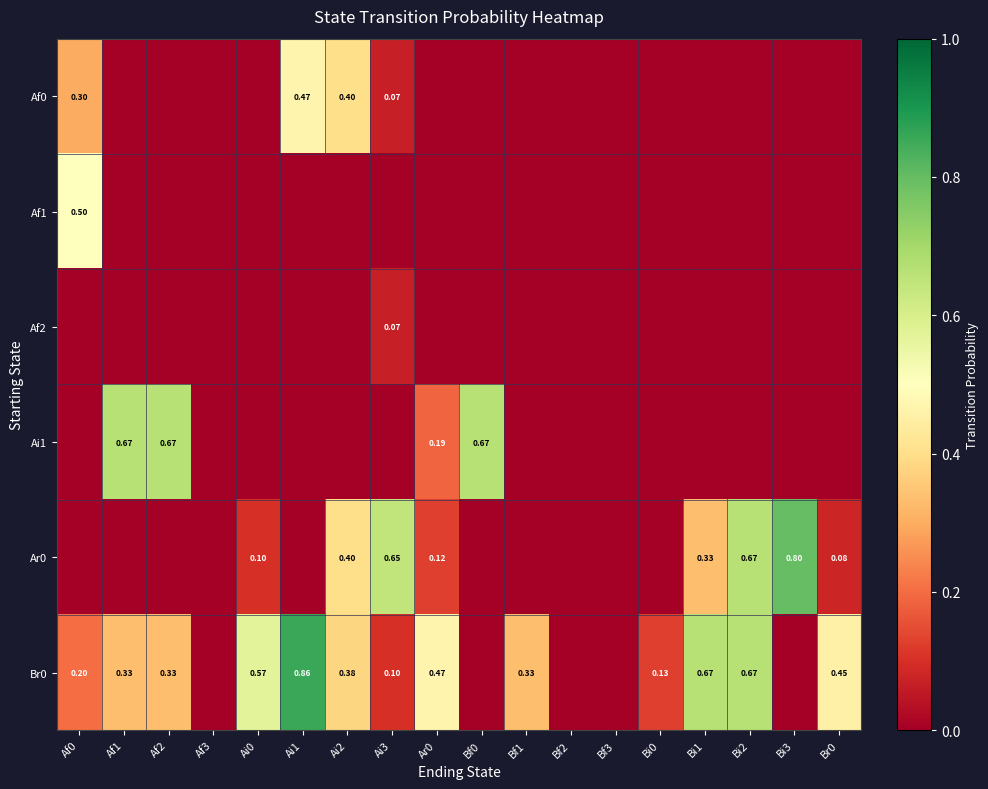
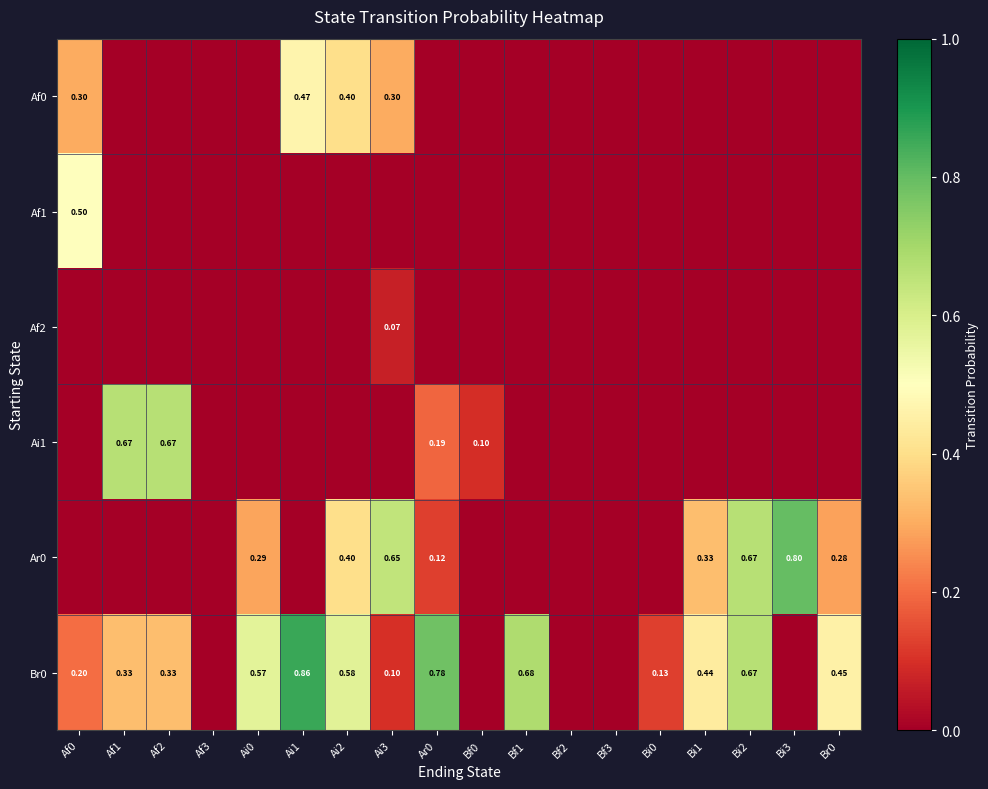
Af0, Ai3: 0.07 -> 0.30
Ai1, Bf0: 0.67 -> 0.10
Ar0, Ai0: 0.10 -> 0.29
Ar0, Br0: 0.08 -> 0.28
Br0, Ai2: 0.38 -> 0.58
Br0, Ar0: 0.47 -> 0.78
Br0, Bf1: 0.33 -> 0.68
Br0, Bi1: 0.67 -> 0.44
